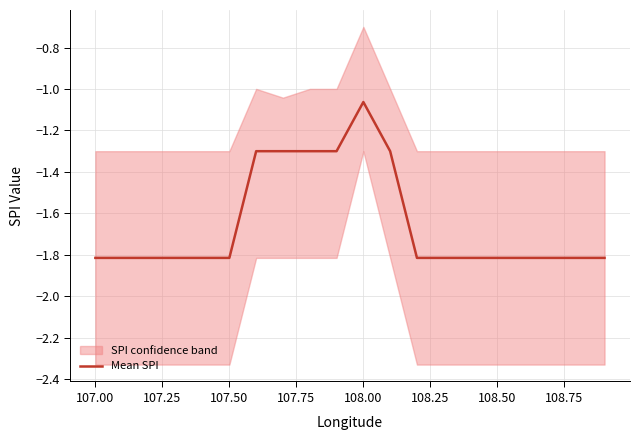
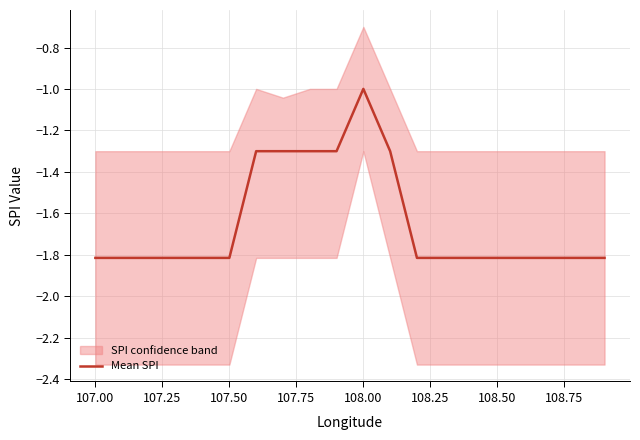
Mean SPI, 108.00: -1.06 -> -1.00
